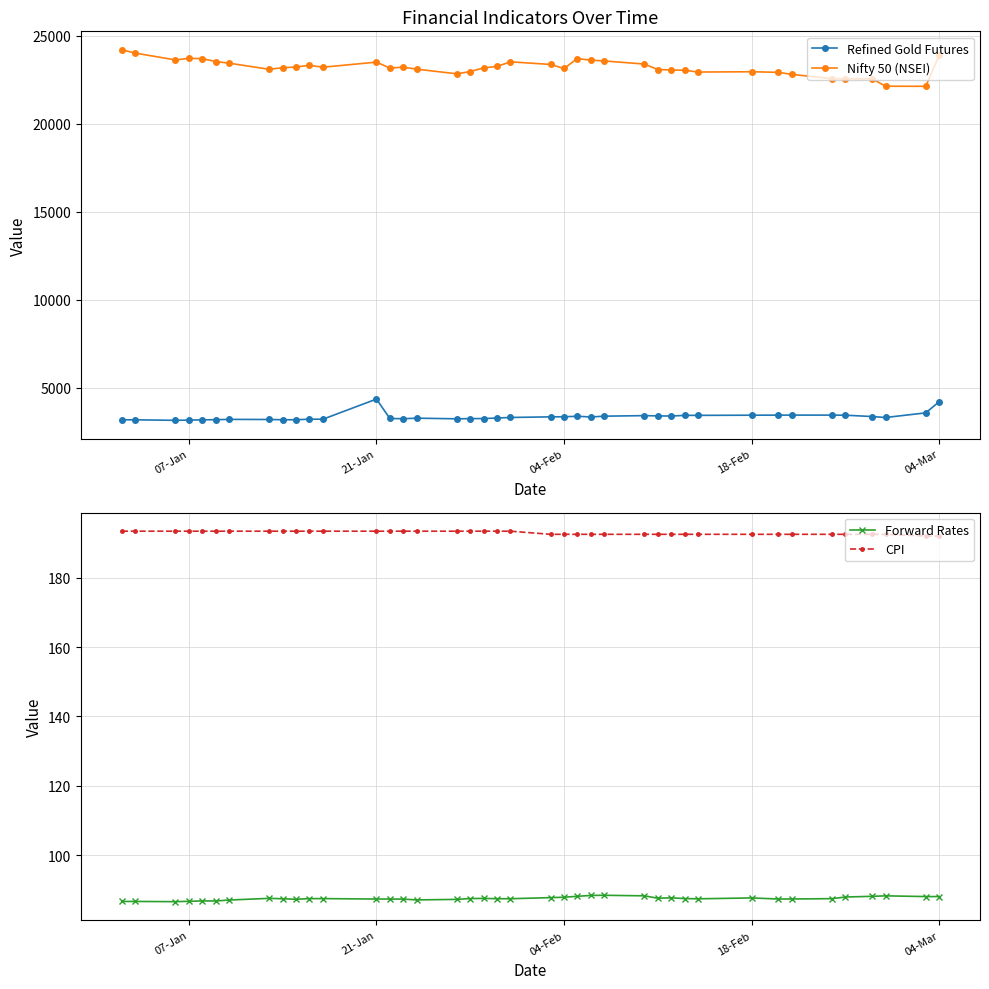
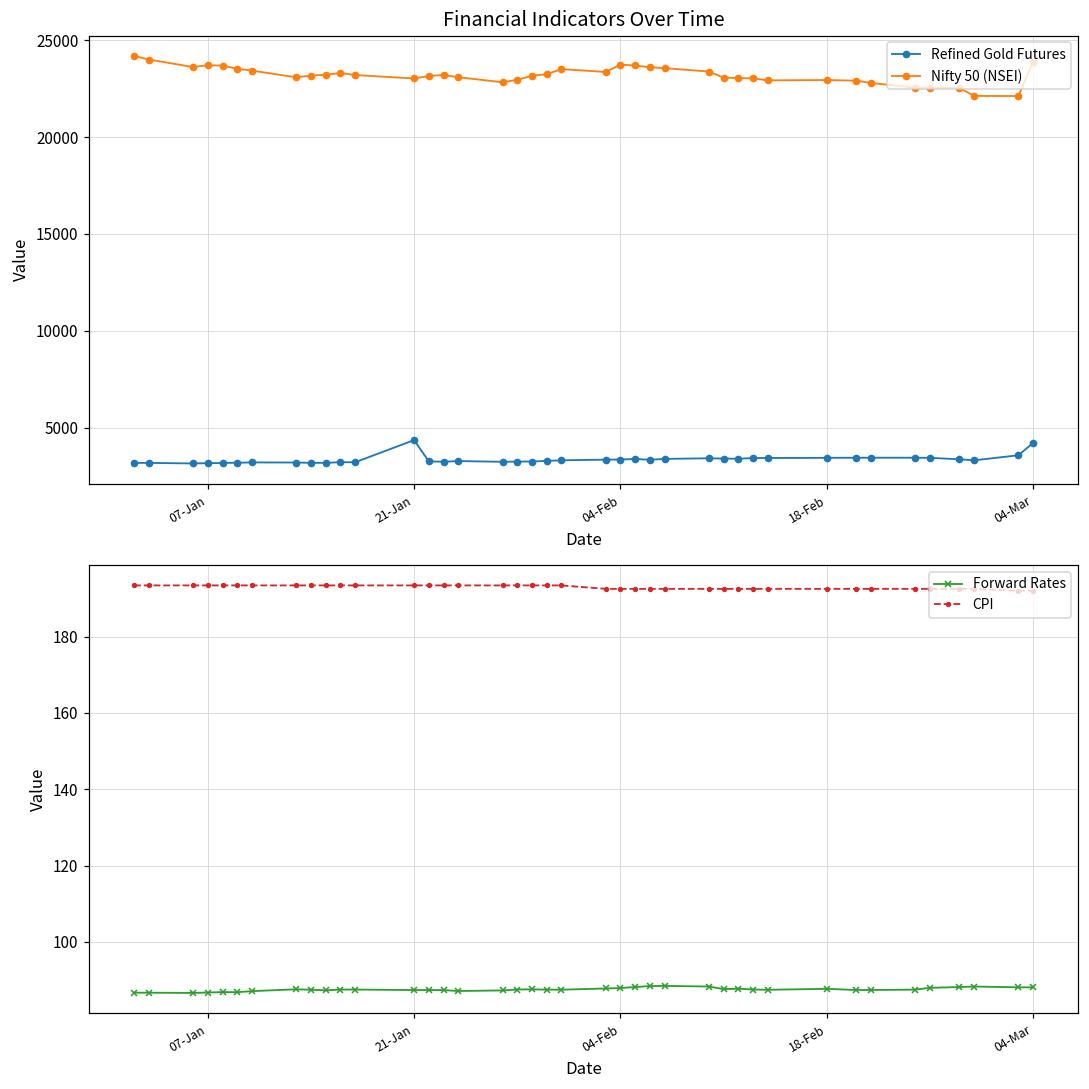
Financial Indicators Over Time, Nifty 50 (NSEI), 21-Jan: 23500 -> 23000
Financial Indicators Over Time, Nifty 50 (NSEI), 04-Feb: 23100 -> 23700
